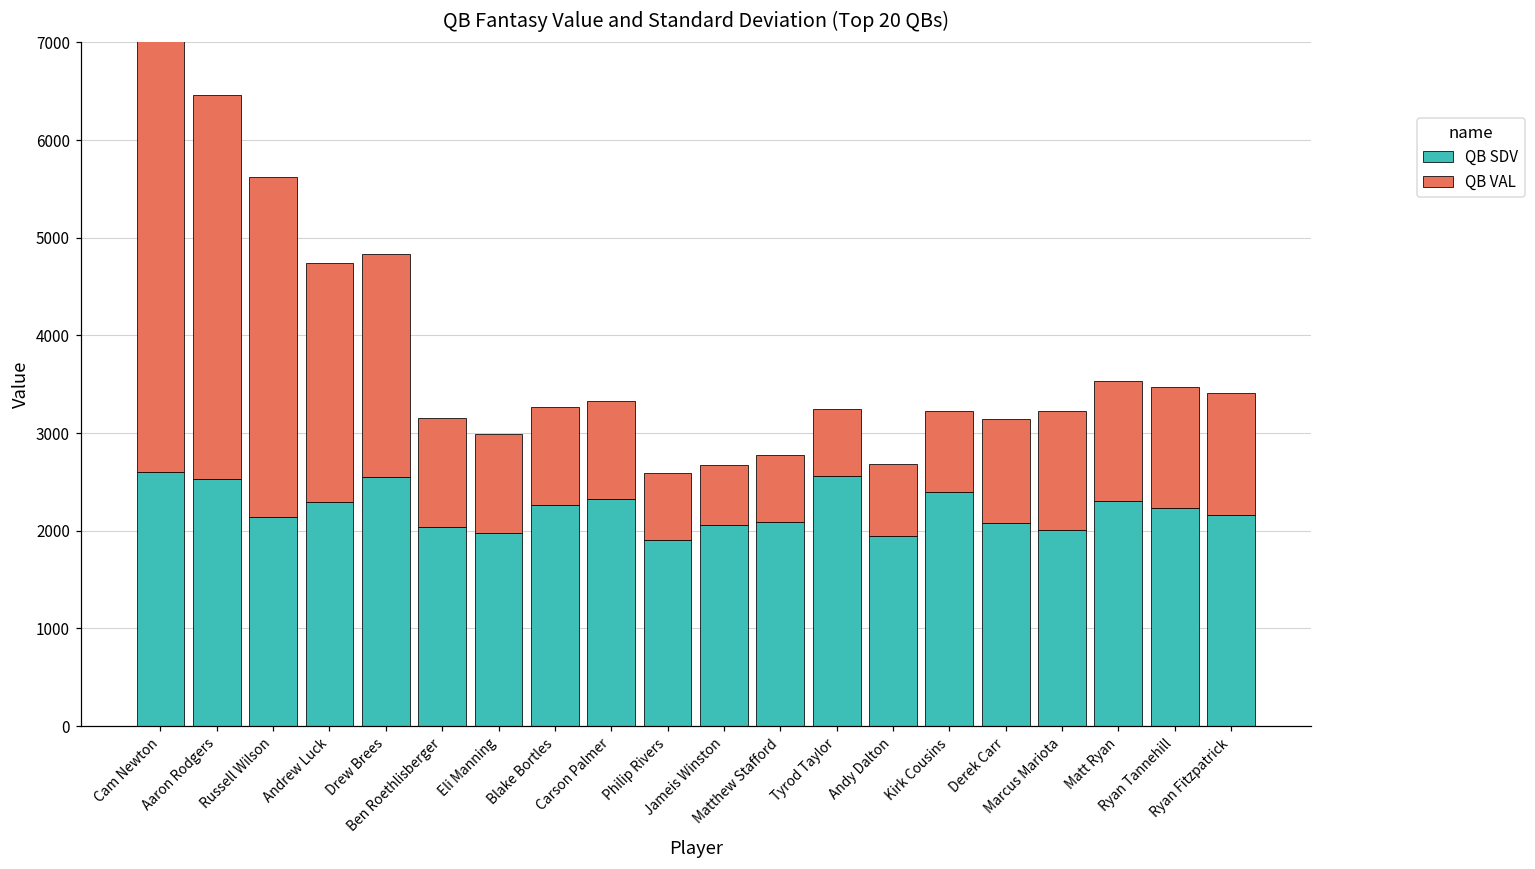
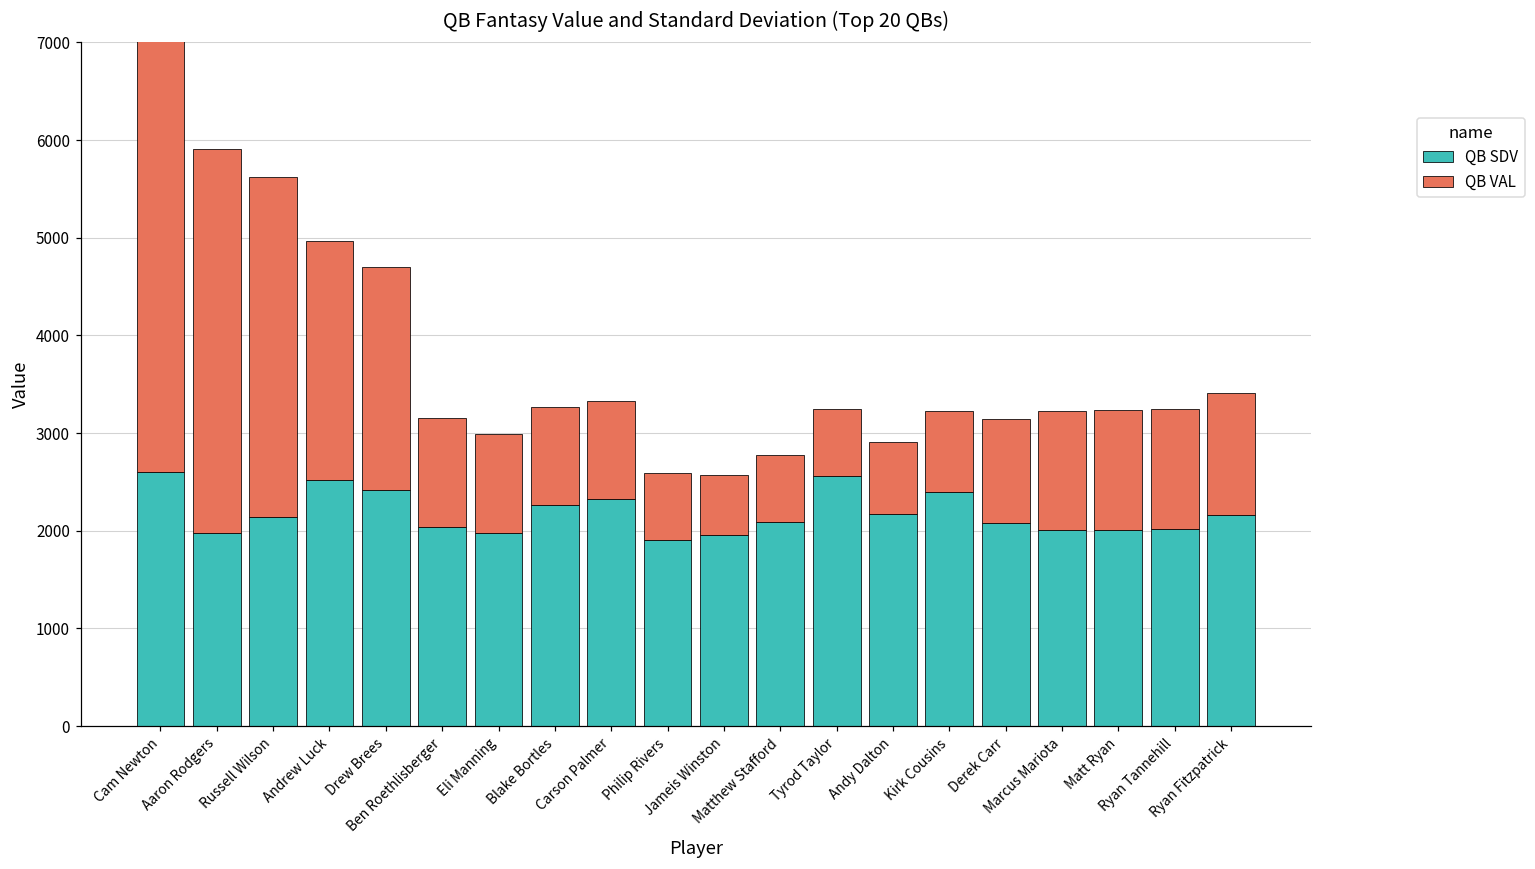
QB SDV, Aaron Rodgers: 2500 -> 2000
QB SDV, Andrew Luck: 2300 -> 2500
QB SDV, Drew Brees: 2600 -> 2400
QB SDV, Jameis Winston: 2100 -> 2000
QB SDV, Andy Dalton: 1900 -> 2200
QB SDV, Matt Ryan: 2300 -> 2000
QB SDV, Ryan Tannehill: 2200 -> 2000
